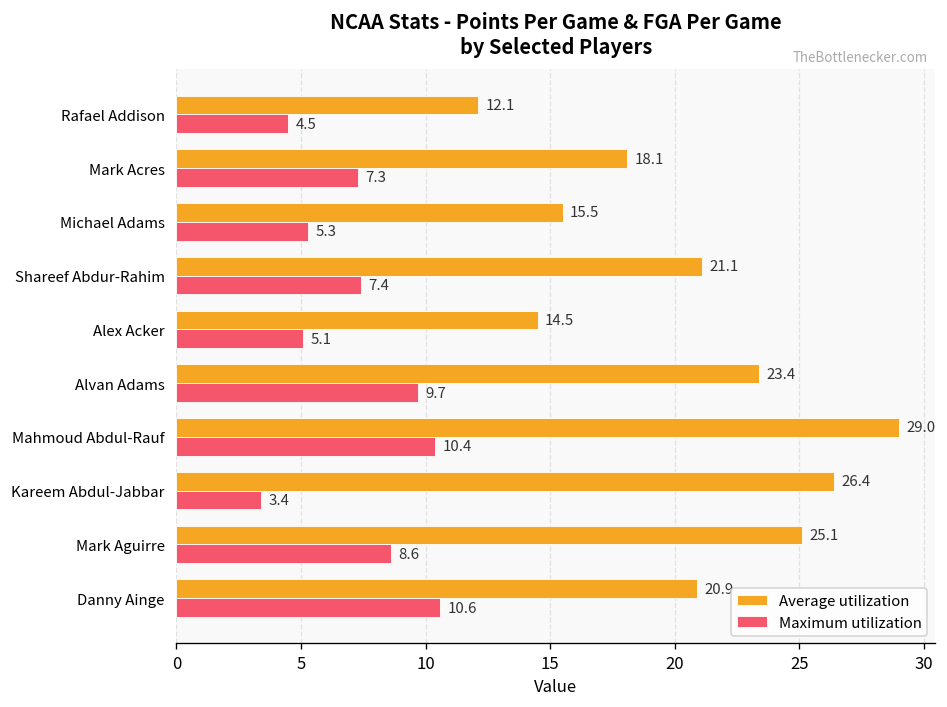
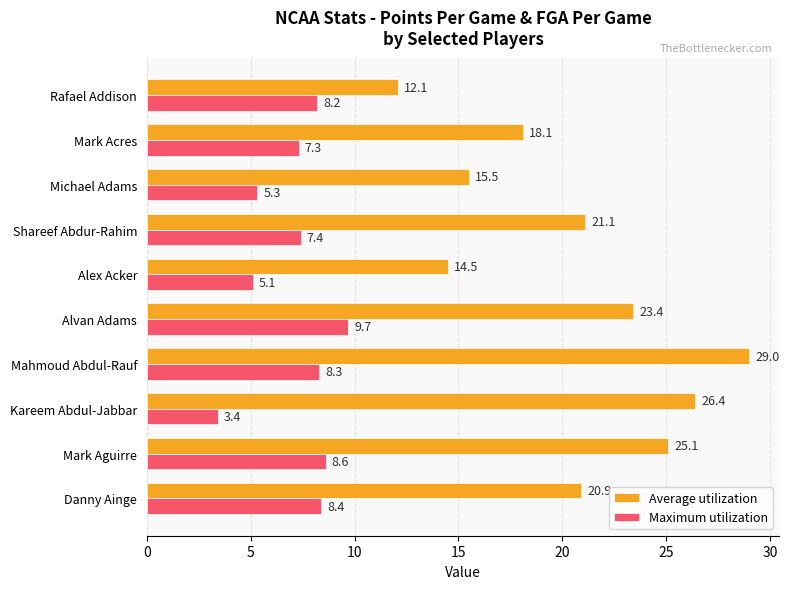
Maximum utilization, Rafael Addison: 4.5 -> 8.2
Maximum utilization, Mahmoud Abdul-Rauf: 10.4 -> 8.3
Maximum utilization, Danny Ainge: 10.6 -> 8.4
